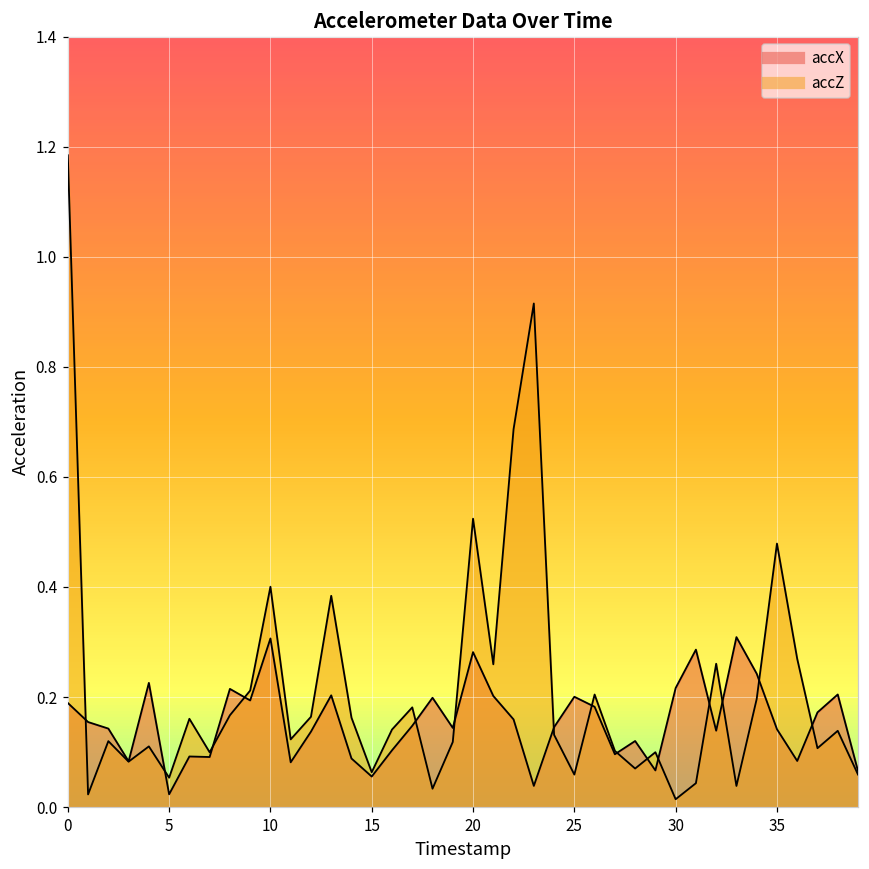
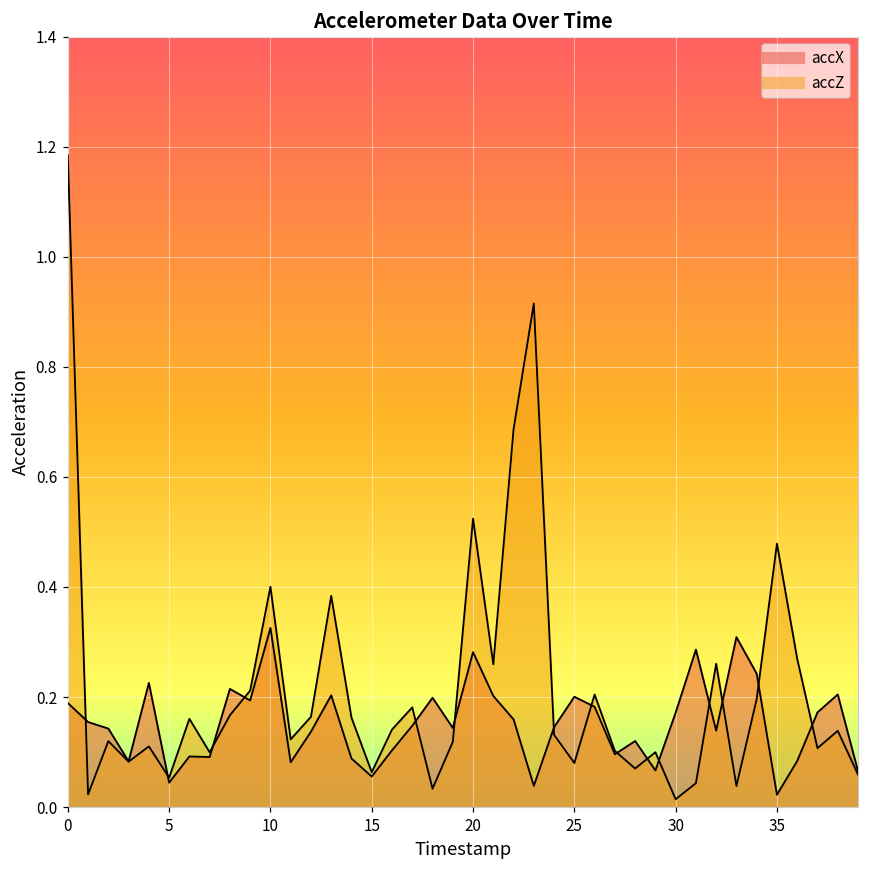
accX, 5: 0.02 -> 0.04
accX, 10: 0.31 -> 0.33
accZ, 25: 0.06 -> 0.08
accX, 30: 0.22 -> 0.17
accX, 35: 0.14 -> 0.02
